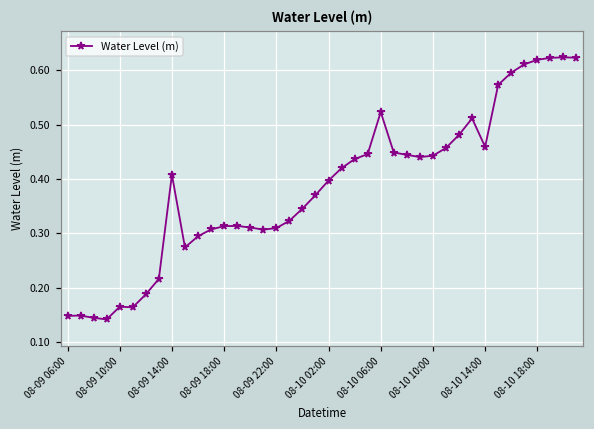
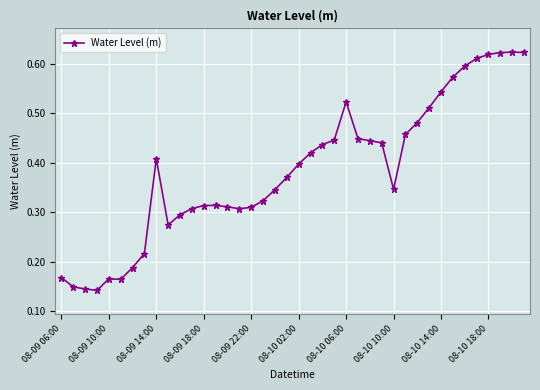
08-09 06:00: 0.15 -> 0.17
08-10 10:00: 0.44 -> 0.35
08-10 14:00: 0.46 -> 0.54
